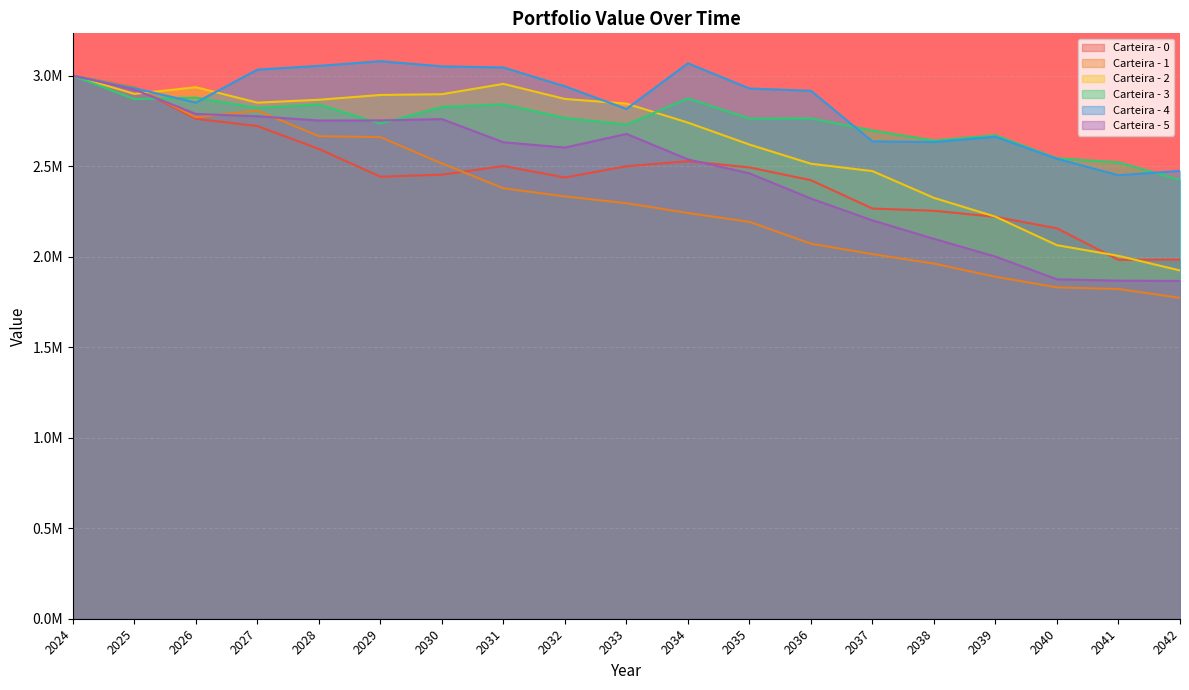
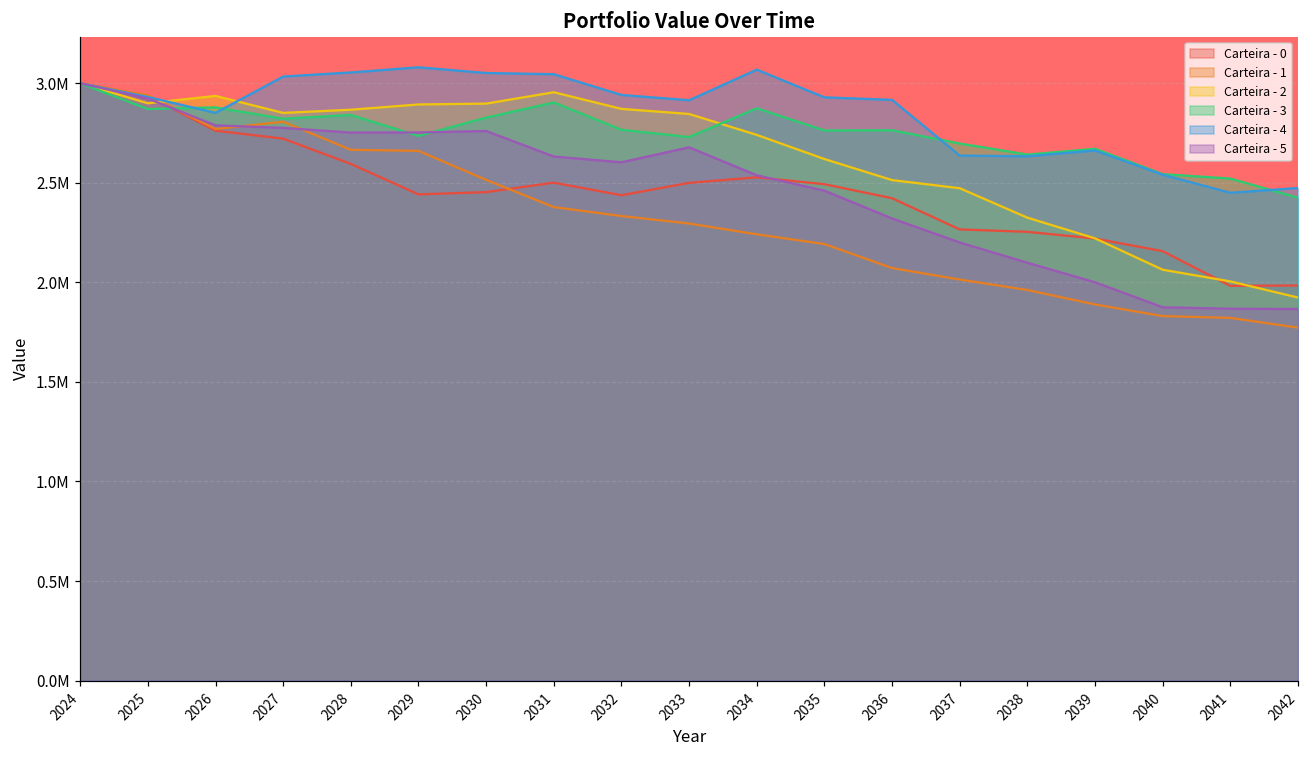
Carteira - 3, 2031: 2840000 -> 2900000
Carteira - 4, 2033: 2820000 -> 2910000
